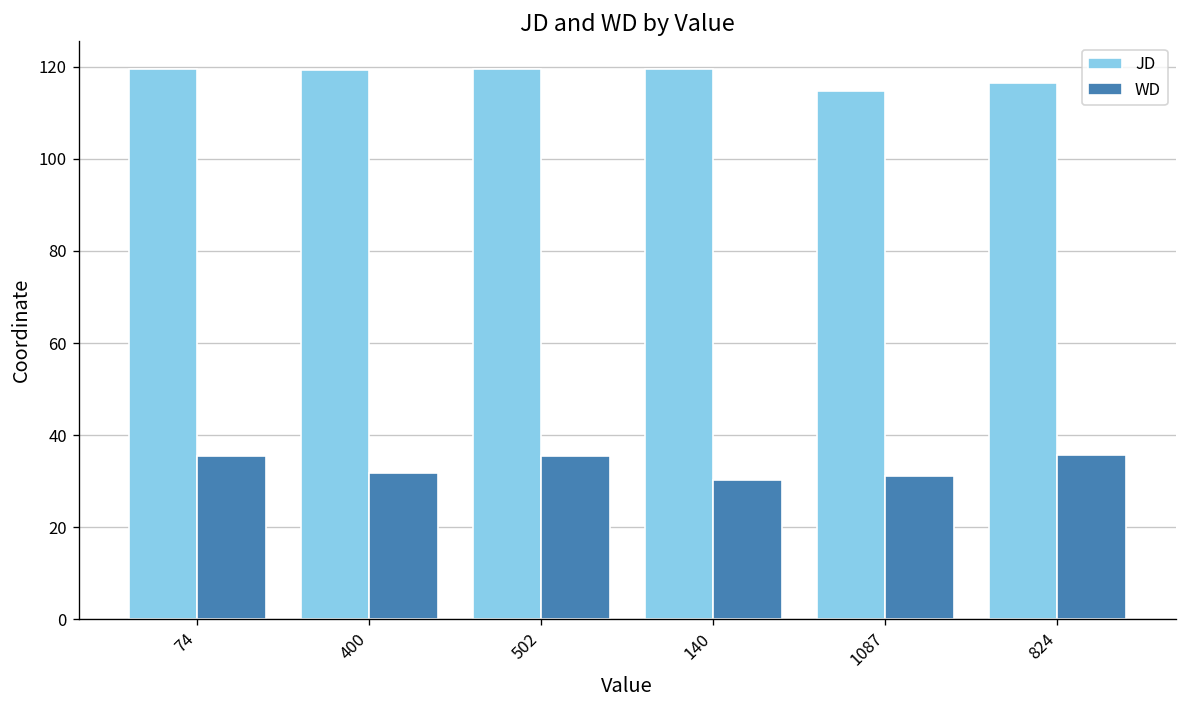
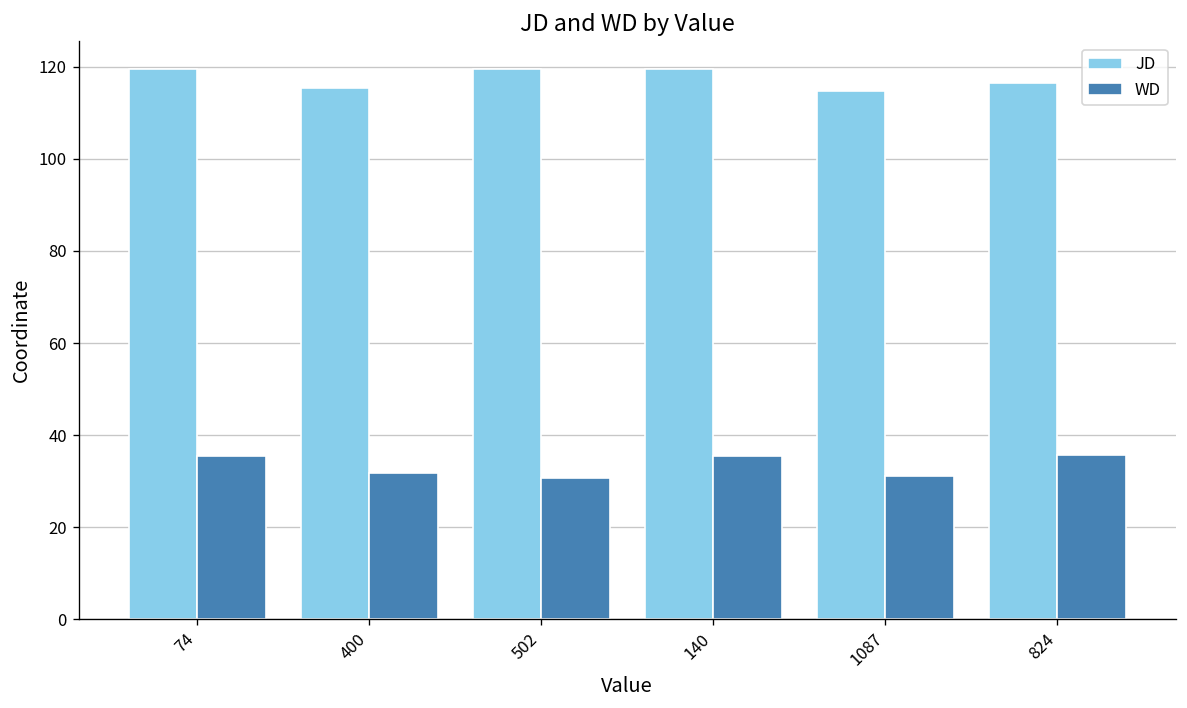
JD, 400: 119 -> 115
WD, 502: 35 -> 31
WD, 140: 30 -> 35
